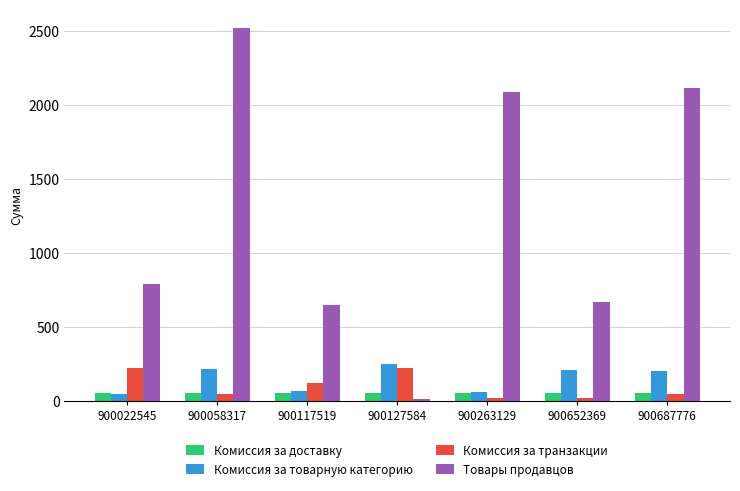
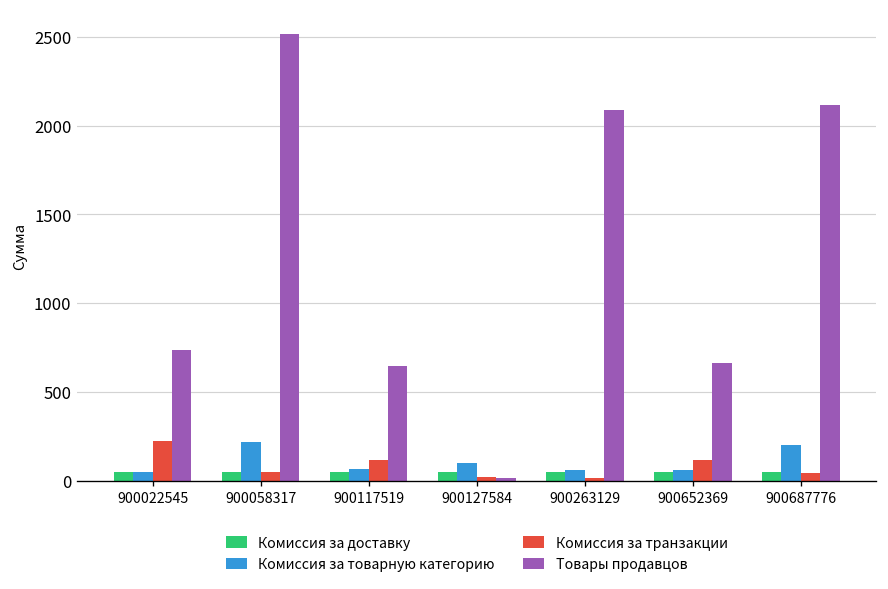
Товары продавцов, 900022545: 790 -> 730
Комиссия за товарную категорию, 900127584: 250 -> 100
Комиссия за транзакции, 900127584: 230 -> 20
Комиссия за товарную категорию, 900652369: 210 -> 60
Комиссия за транзакции, 900652369: 20 -> 120
